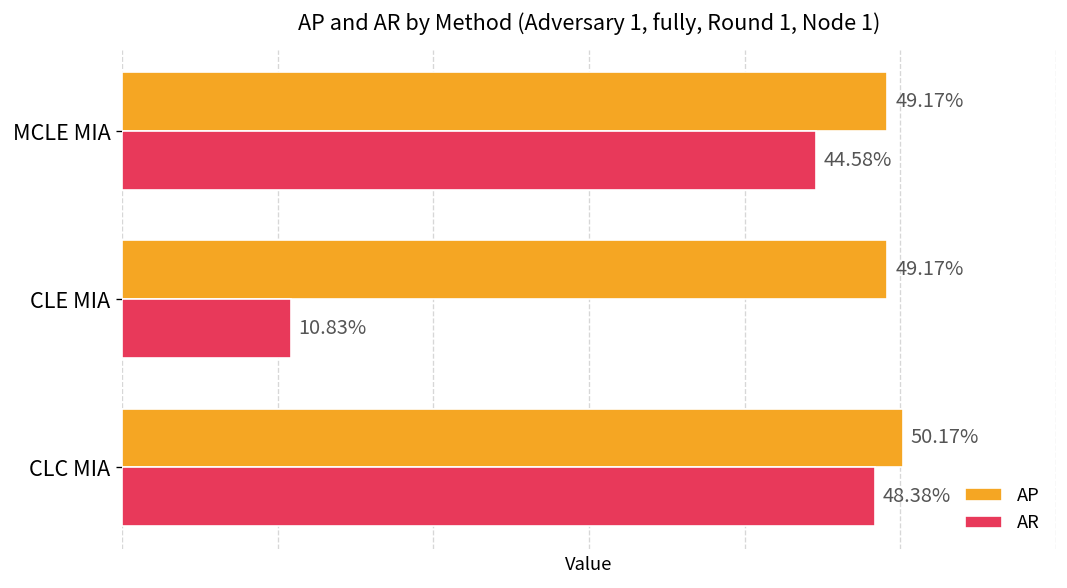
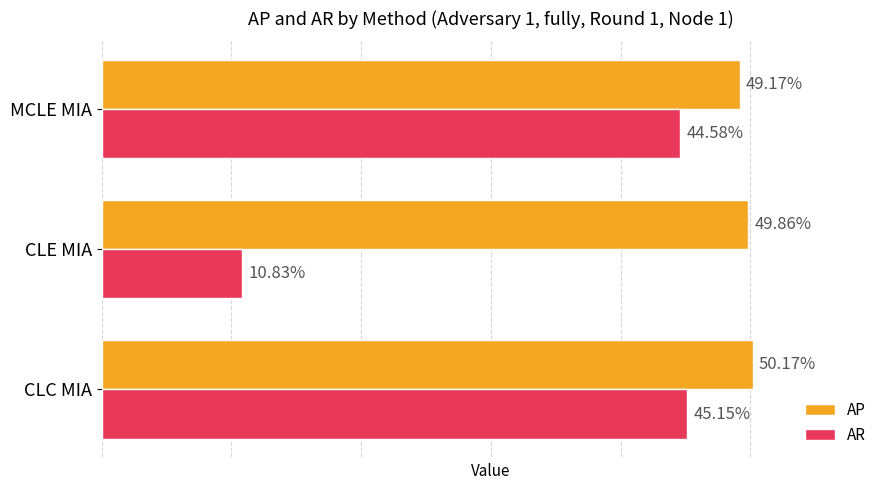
AP, CLE MIA: 49.17% -> 49.86%
AR, CLC MIA: 48.38% -> 45.15%
